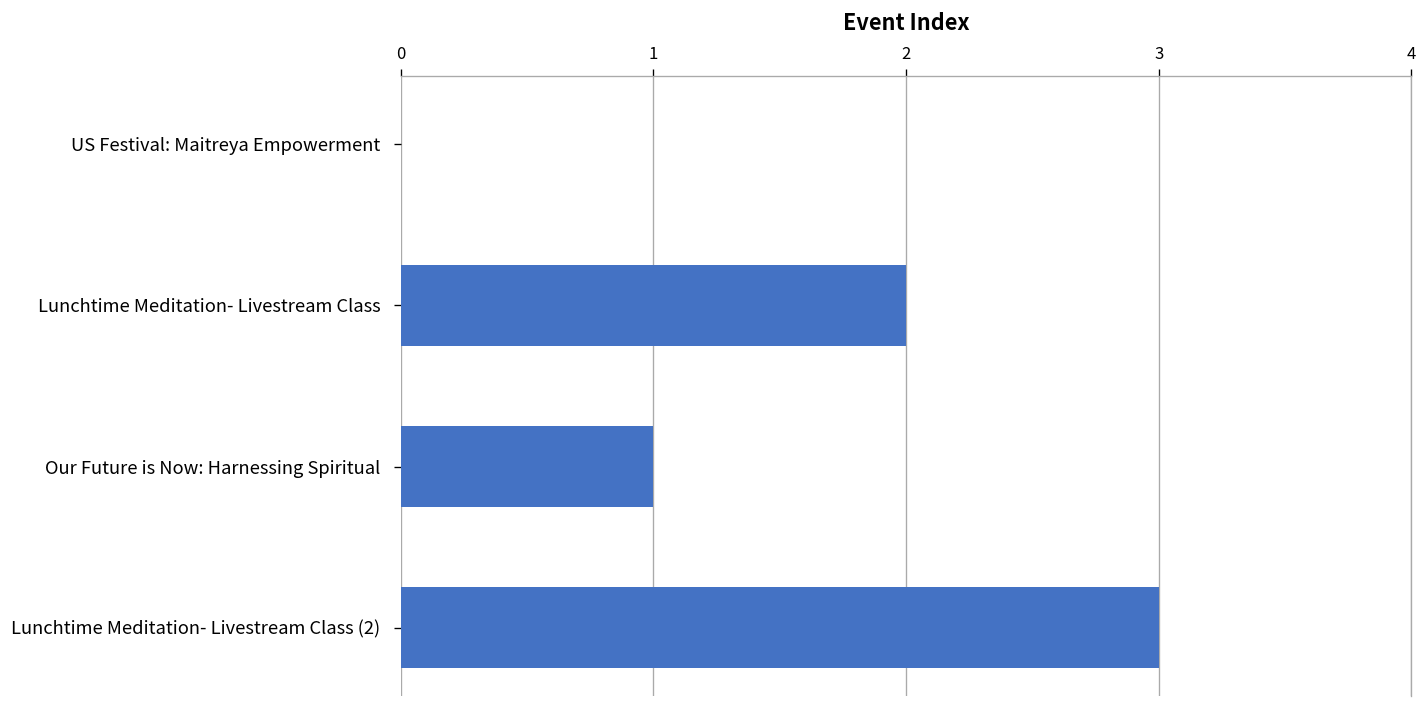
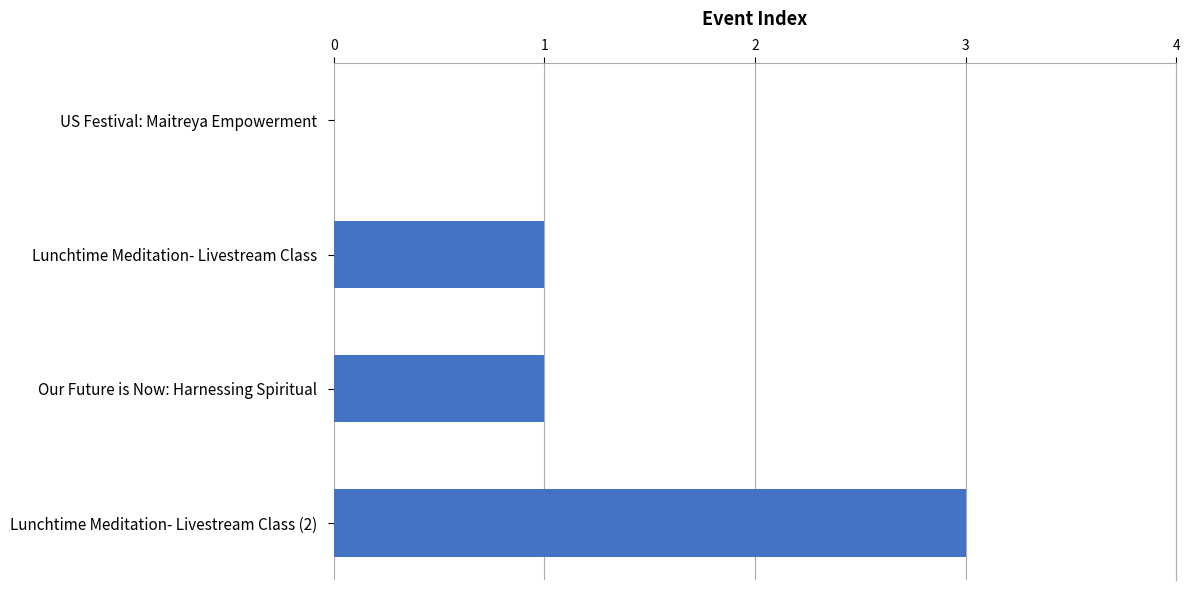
Lunchtime Meditation- Livestream Class: 2 -> 1
